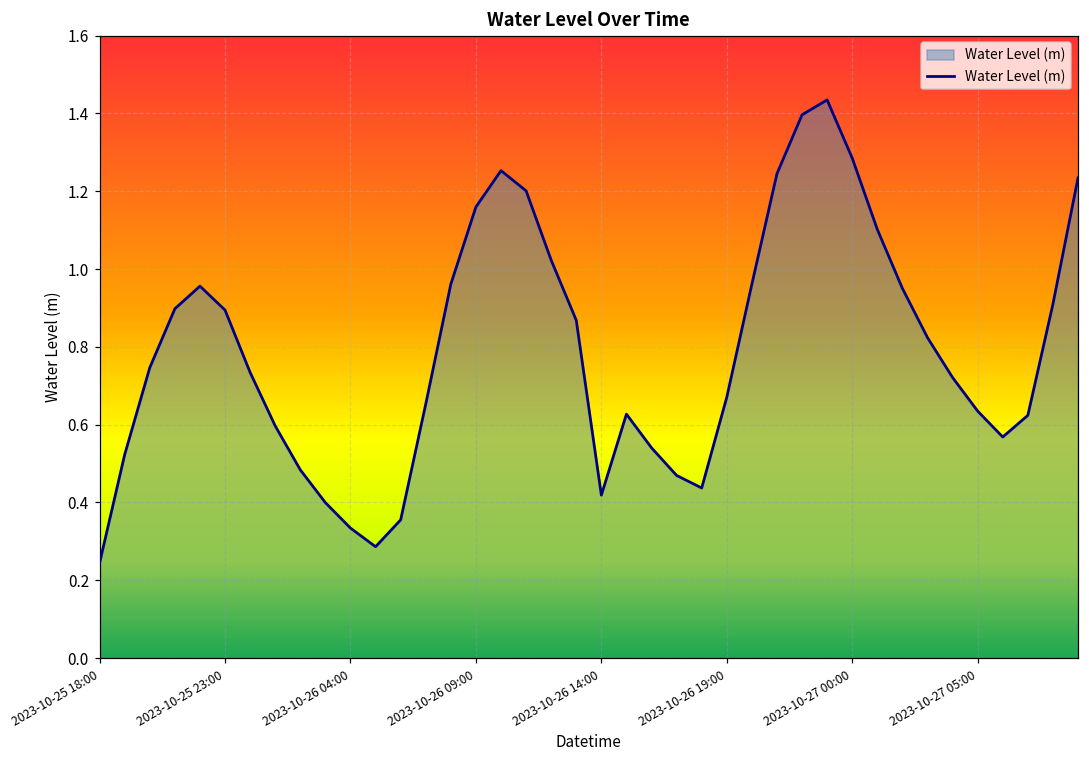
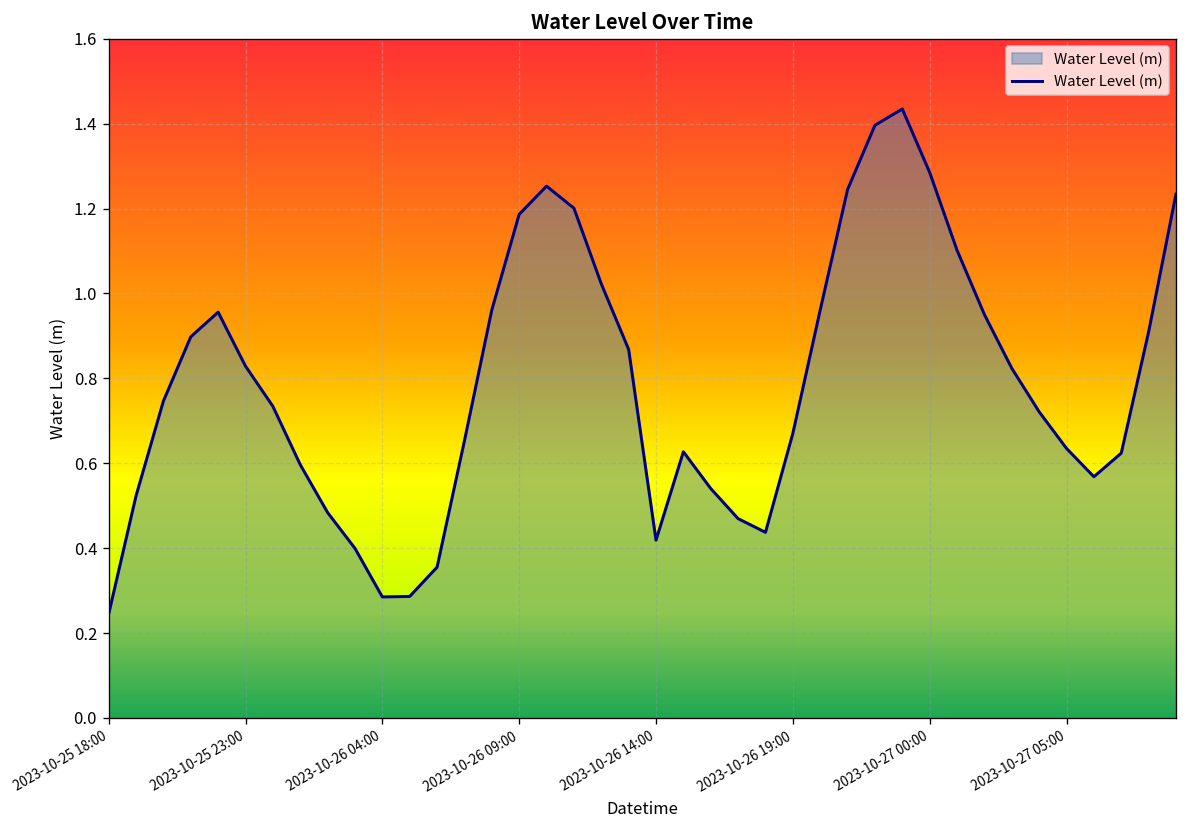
2023-10-25 23:00: 0.89 -> 0.83
2023-10-26 04:00: 0.33 -> 0.29
2023-10-26 09:00: 1.16 -> 1.19
